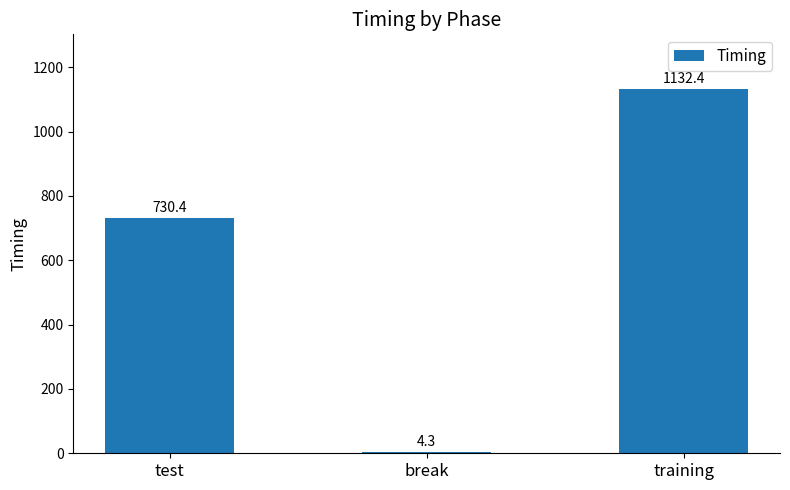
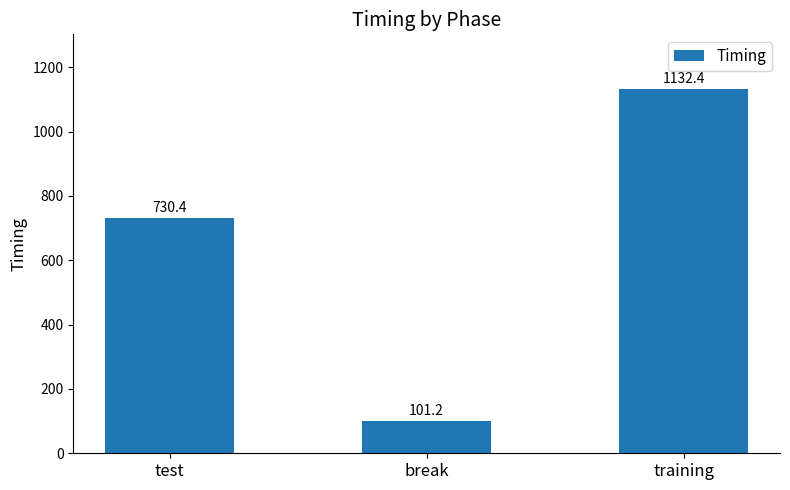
break: 4.3 -> 101.2
